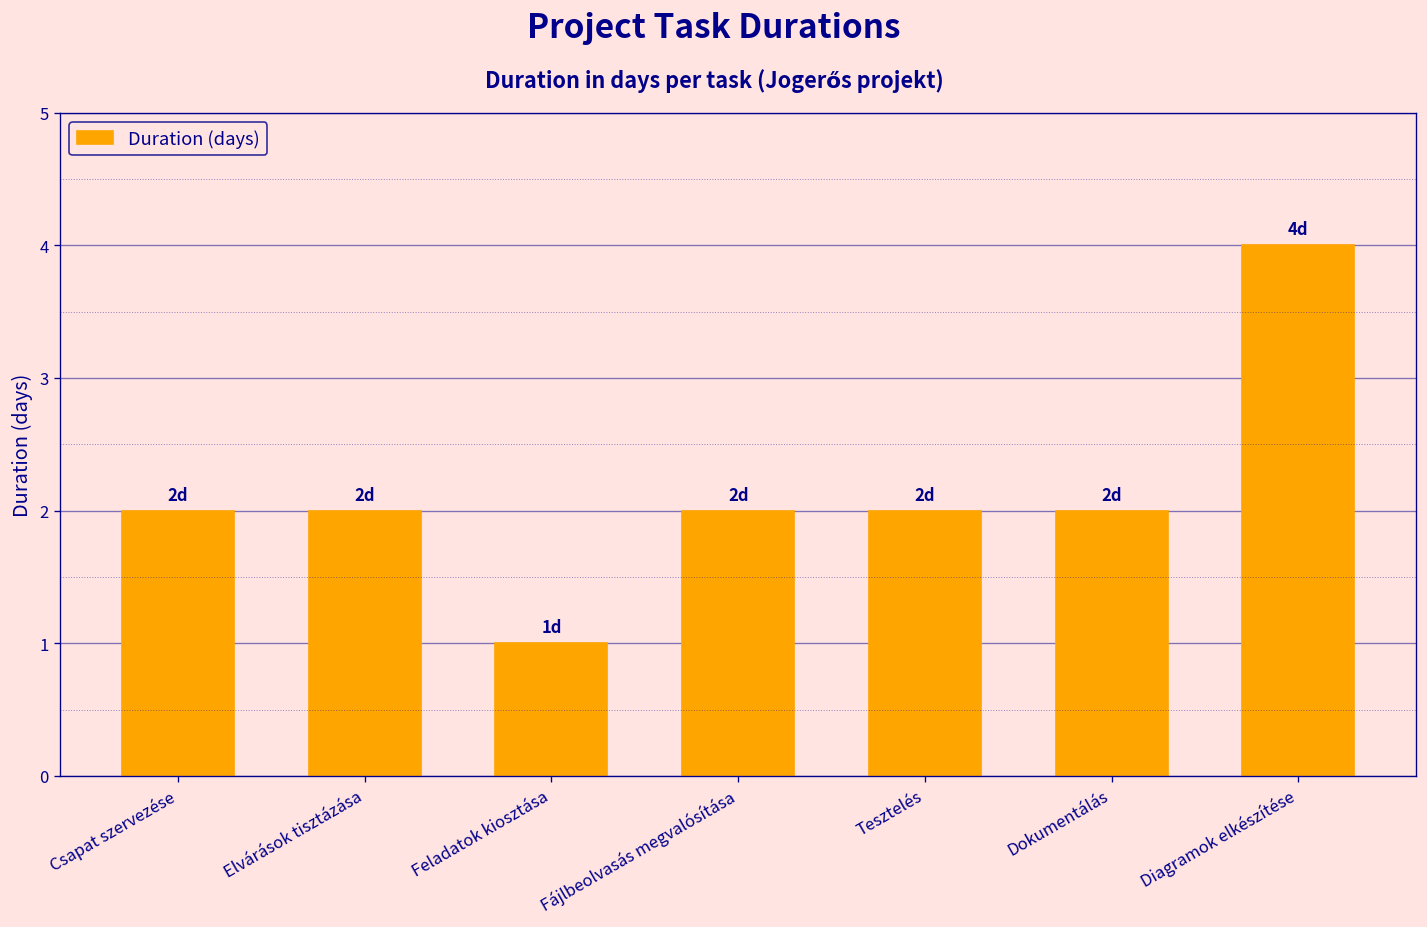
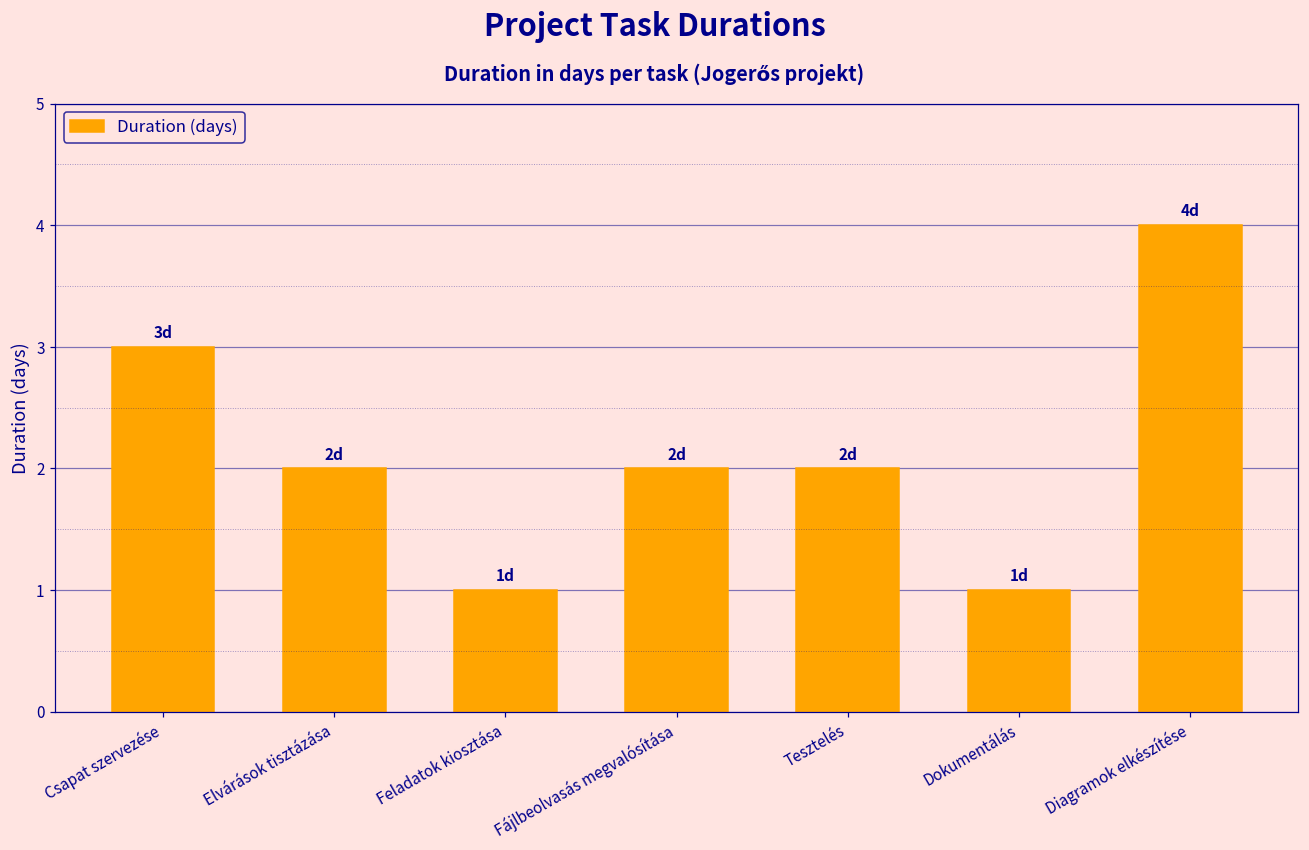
Csapat szervezése: 2d -> 3d
Dokumentálás: 2d -> 1d
